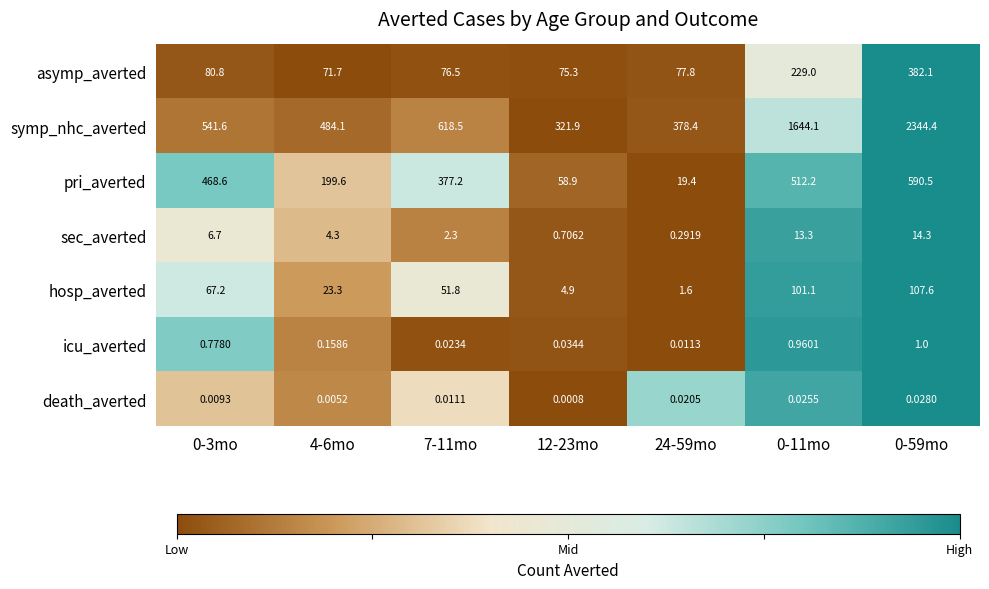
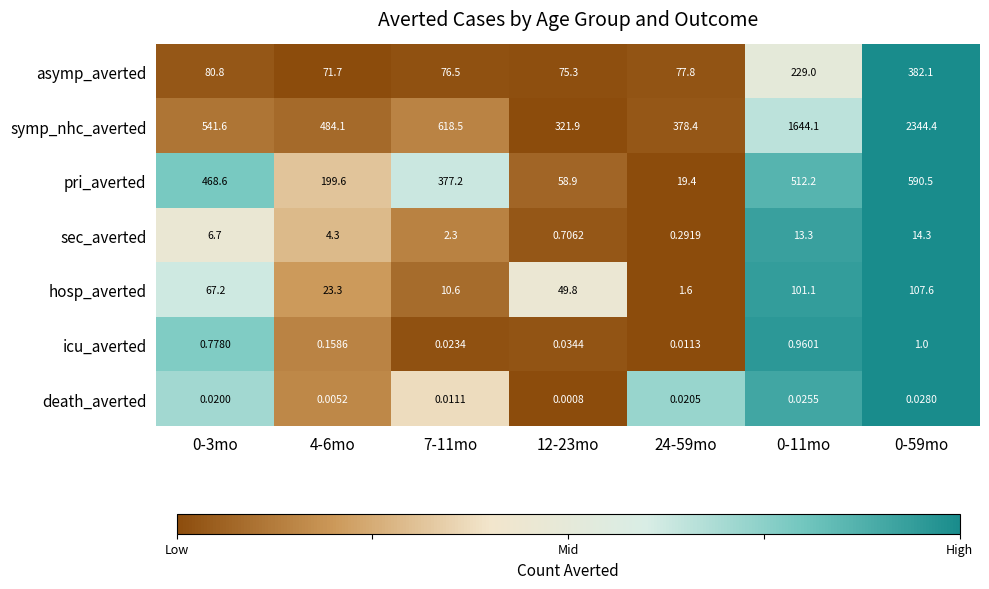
hosp_averted, 7-11mo: 51.8 -> 10.6
hosp_averted, 12-23mo: 4.9 -> 49.8
death_averted, 0-3mo: 0.0093 -> 0.0200
